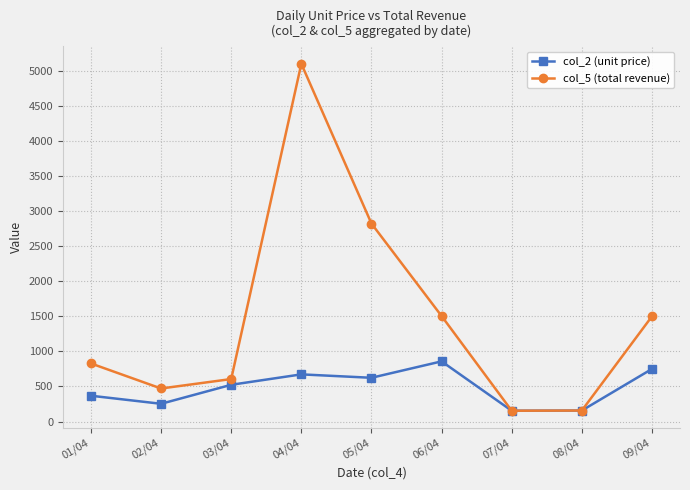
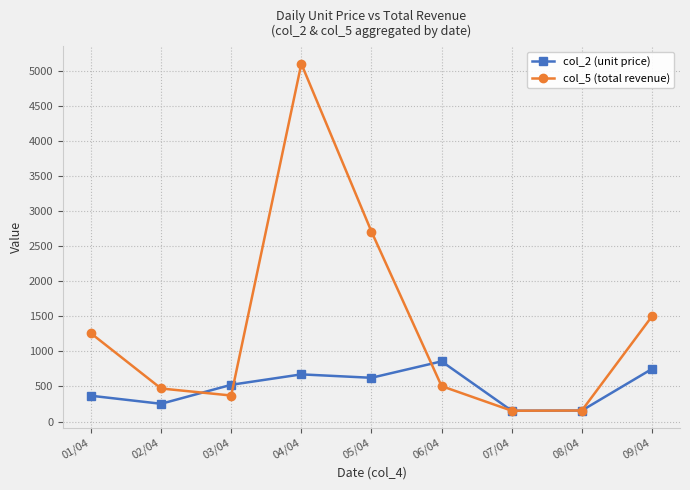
col_5 (total revenue), 01/04: 800 -> 1300
col_5 (total revenue), 03/04: 600 -> 400
col_5 (total revenue), 05/04: 2800 -> 2700
col_5 (total revenue), 06/04: 1500 -> 500
